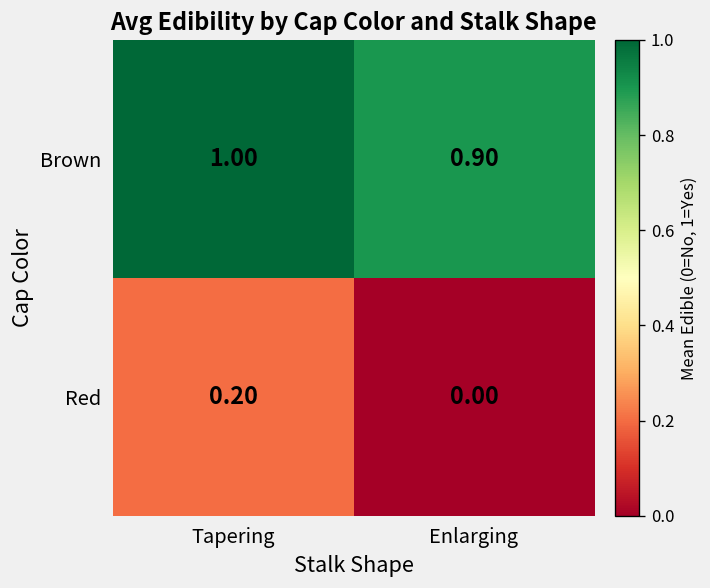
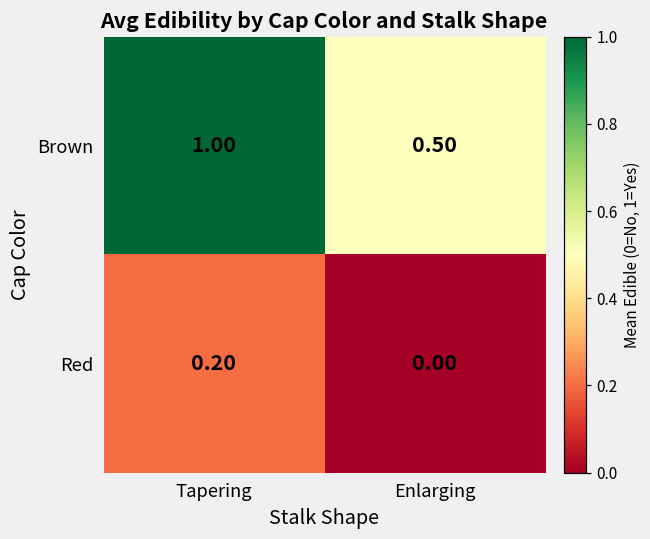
Brown, Enlarging: 0.90 -> 0.50
